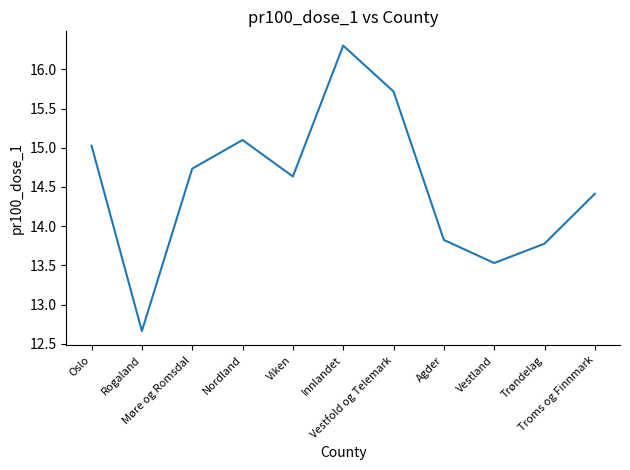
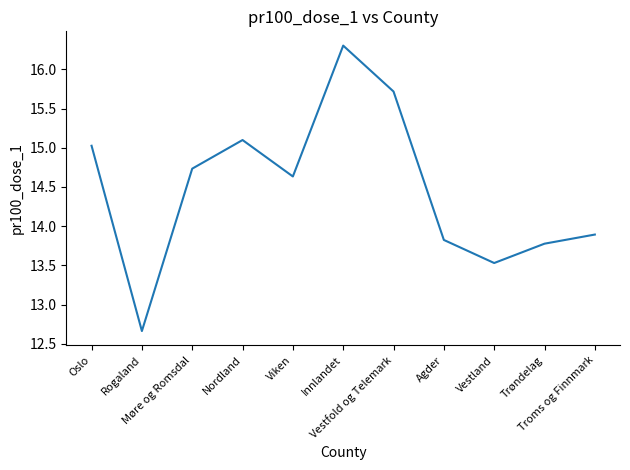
Troms og Finnmark: 14.4 -> 13.9
